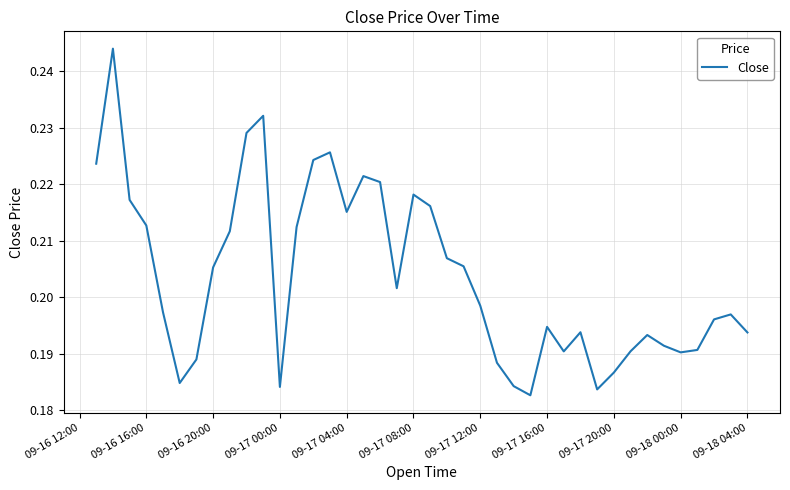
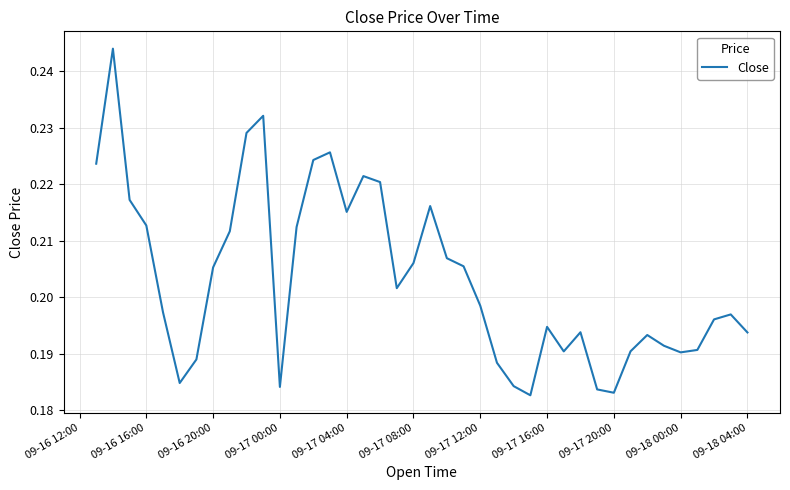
09-17 08:00: 0.218 -> 0.206
09-17 20:00: 0.187 -> 0.183
